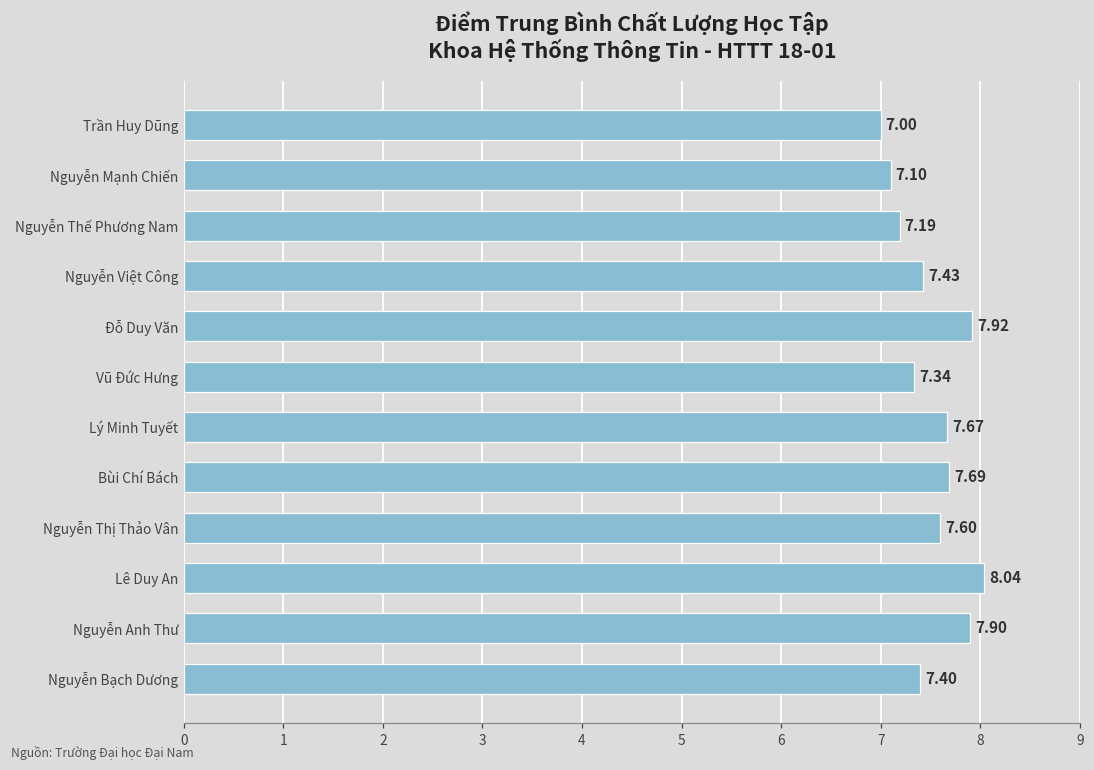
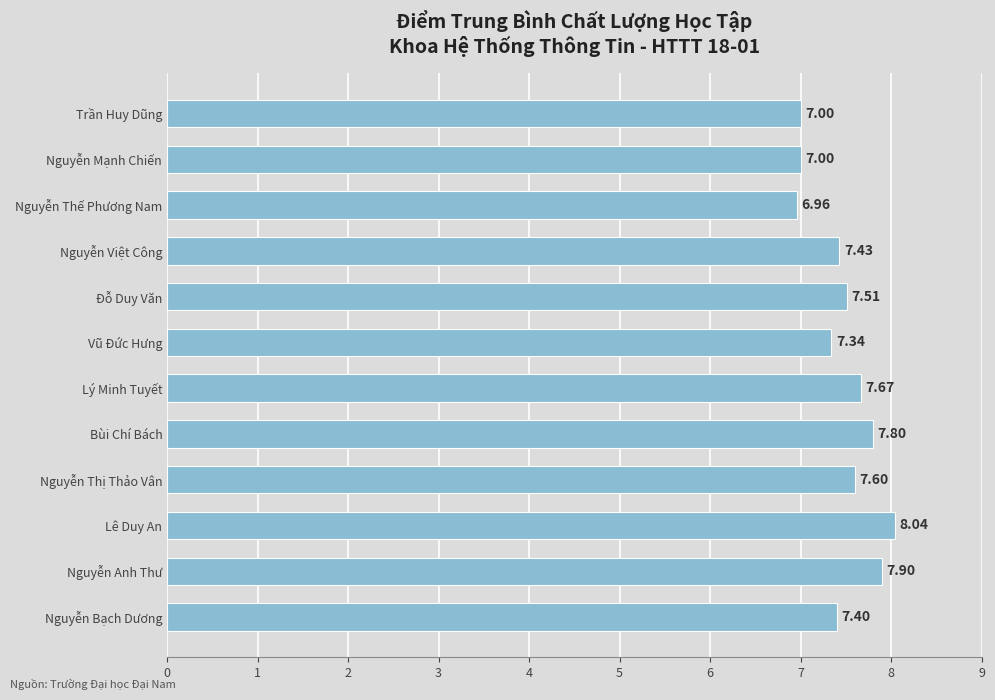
Nguyễn Mạnh Chiến: 7.10 -> 7.00
Nguyễn Thế Phương Nam: 7.19 -> 6.96
Đỗ Duy Văn: 7.92 -> 7.51
Bùi Chí Bách: 7.69 -> 7.80
